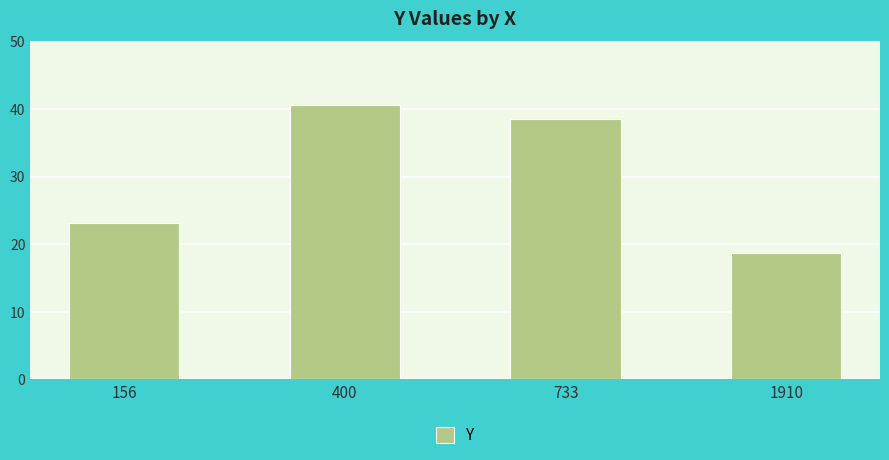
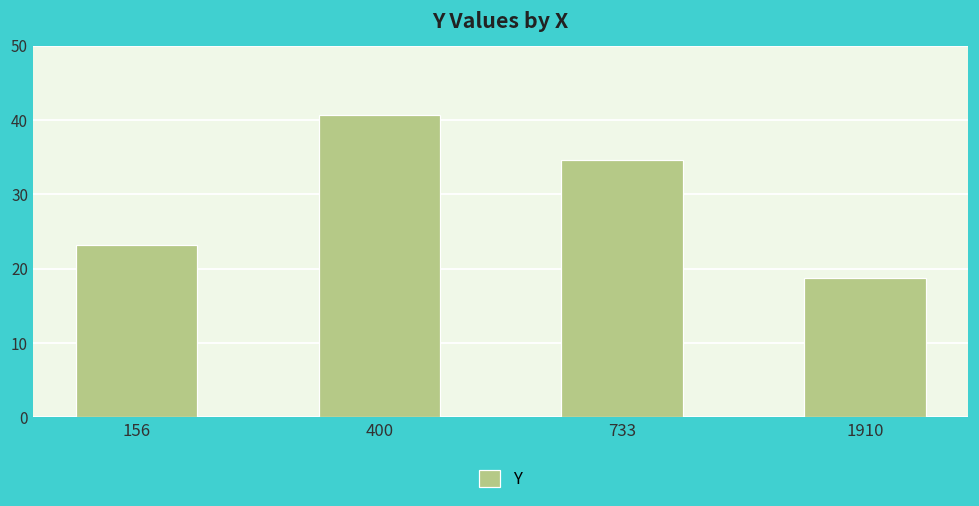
733: 39 -> 35
